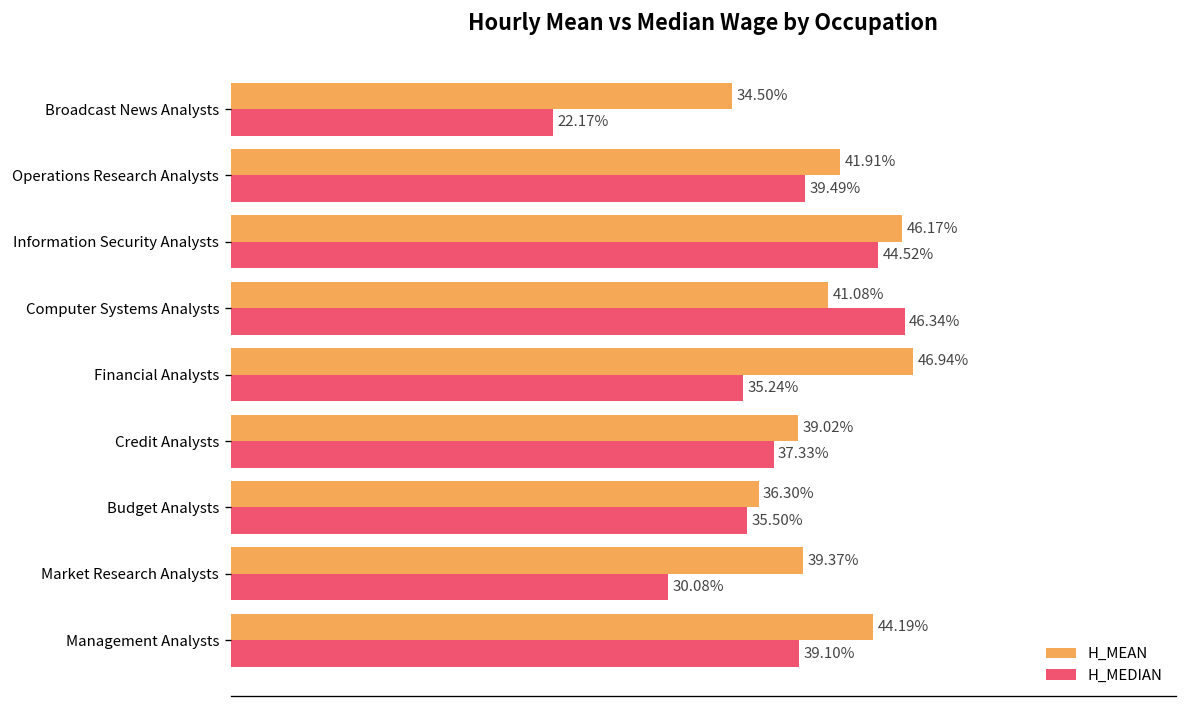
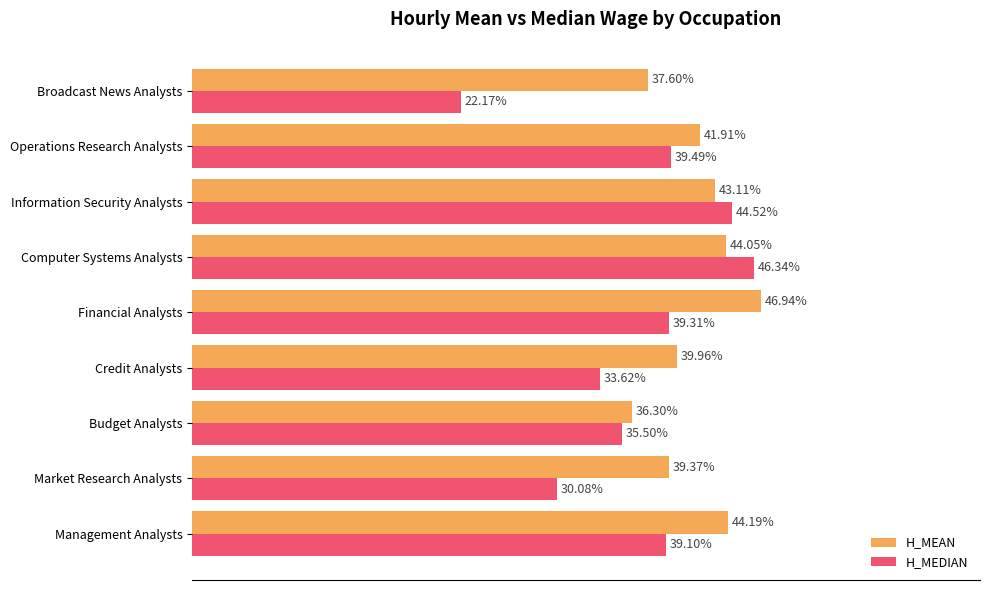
H_MEAN, Broadcast News Analysts: 34.50% -> 37.60%
H_MEAN, Information Security Analysts: 46.17% -> 43.11%
H_MEAN, Computer Systems Analysts: 41.08% -> 44.05%
H_MEDIAN, Financial Analysts: 35.24% -> 39.31%
H_MEAN, Credit Analysts: 39.02% -> 39.96%
H_MEDIAN, Credit Analysts: 37.33% -> 33.62%
